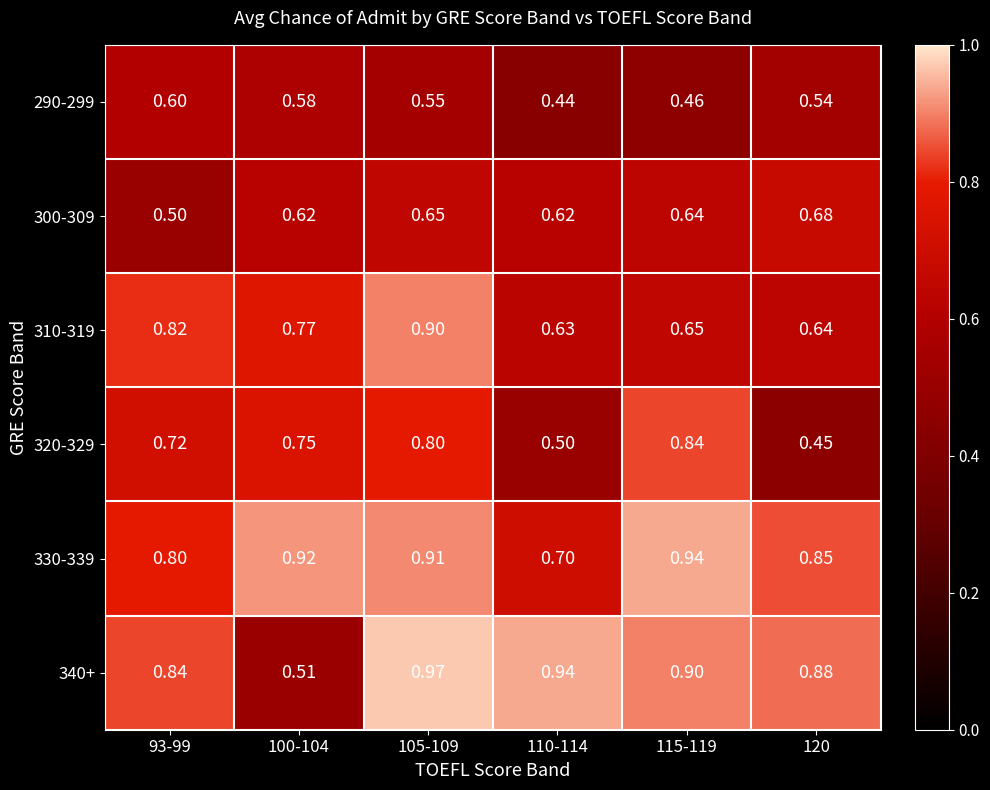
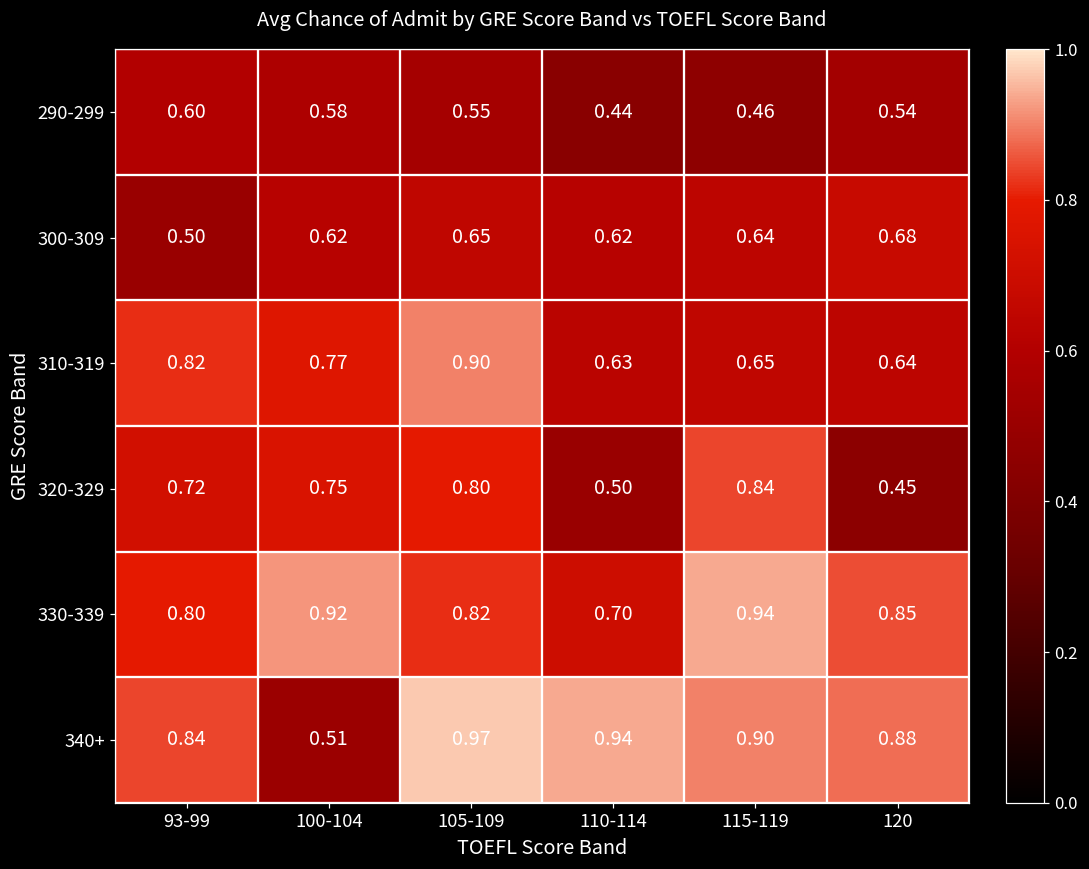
330-339, 105-109: 0.91 -> 0.82
